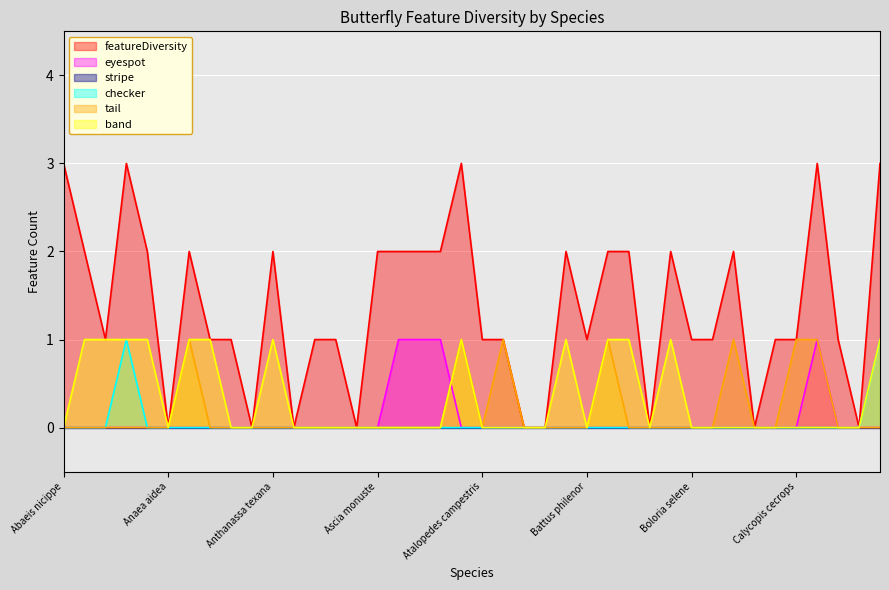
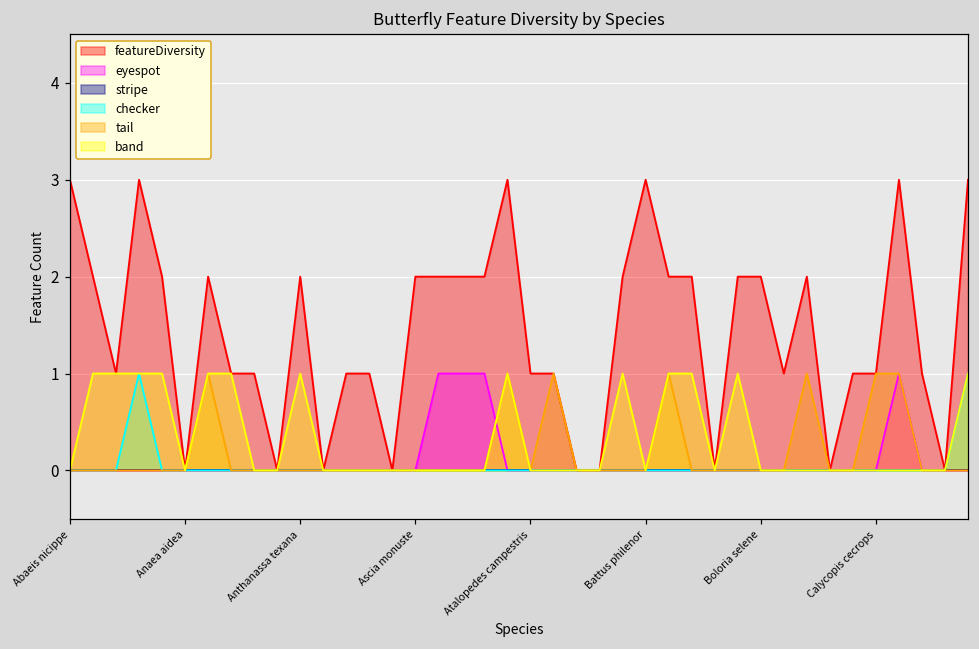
featureDiversity, Battus philenor: 1 -> 3
featureDiversity, Boloria selene: 1 -> 2
